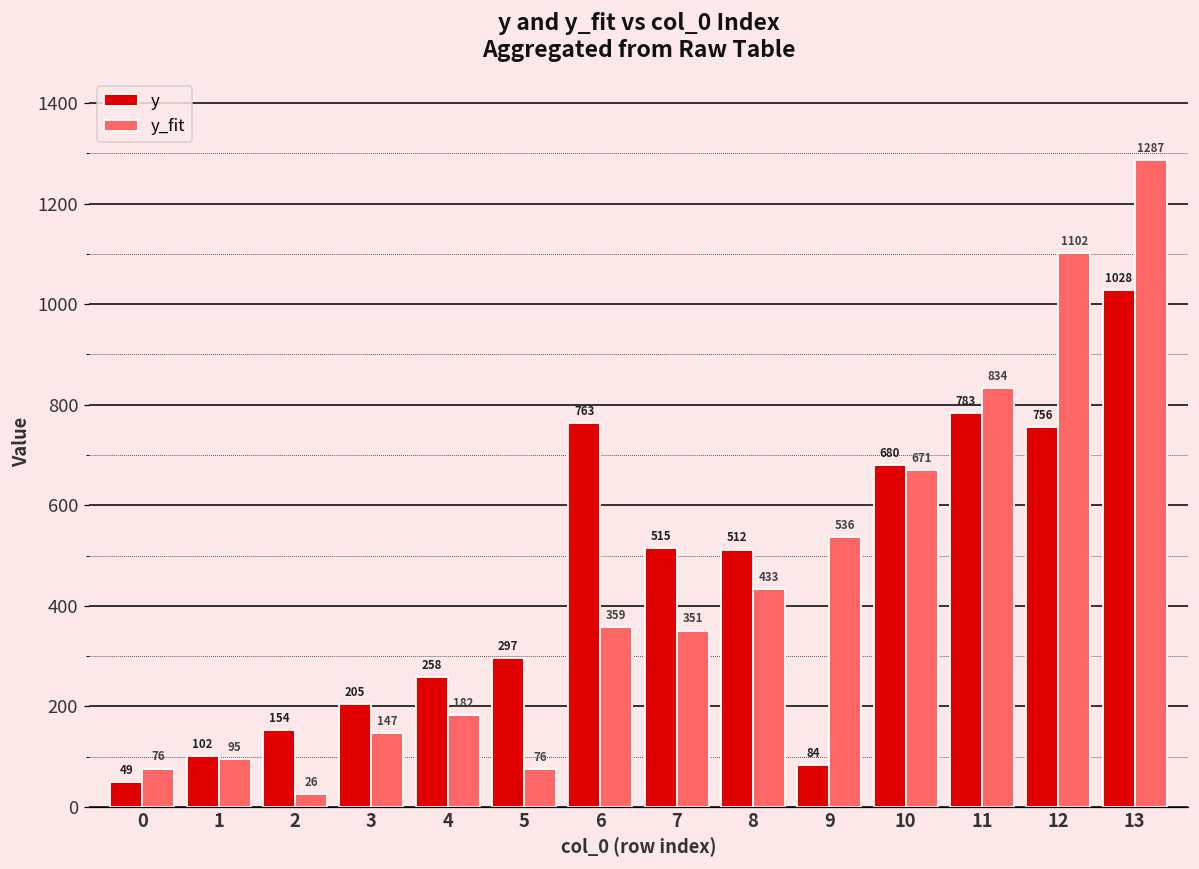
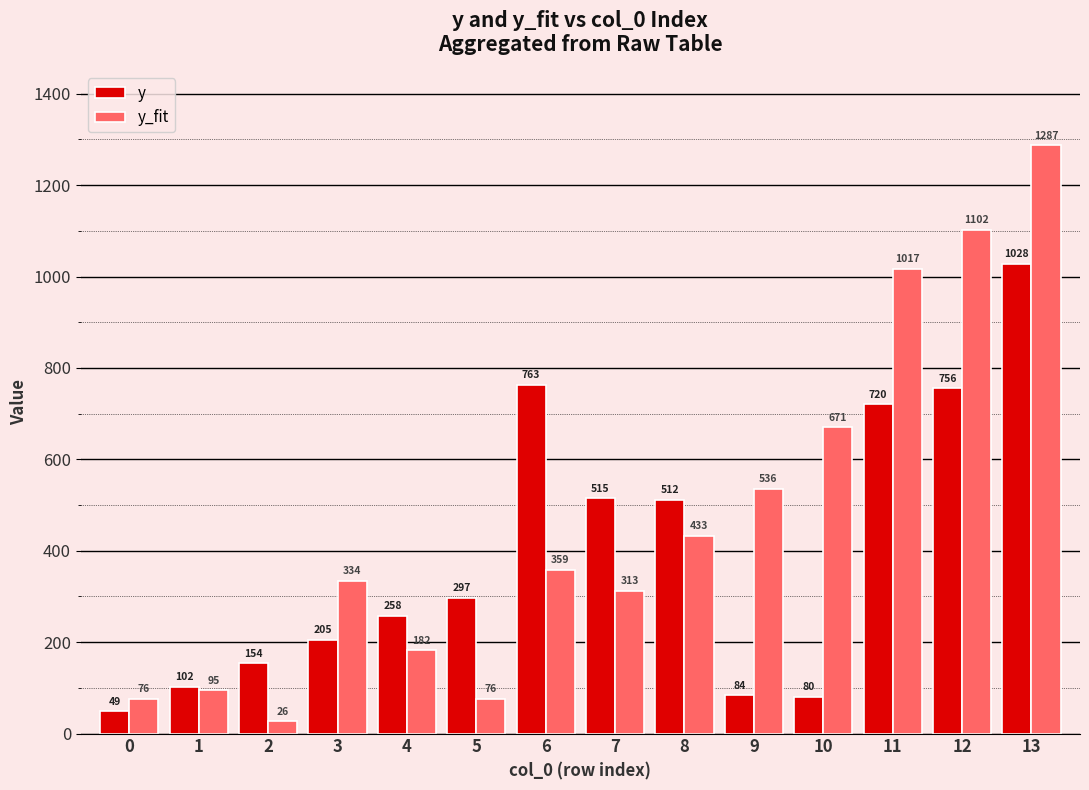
y_fit, 3: 147 -> 334
y_fit, 7: 351 -> 313
y, 10: 680 -> 80
y, 11: 783 -> 720
y_fit, 11: 834 -> 1017
